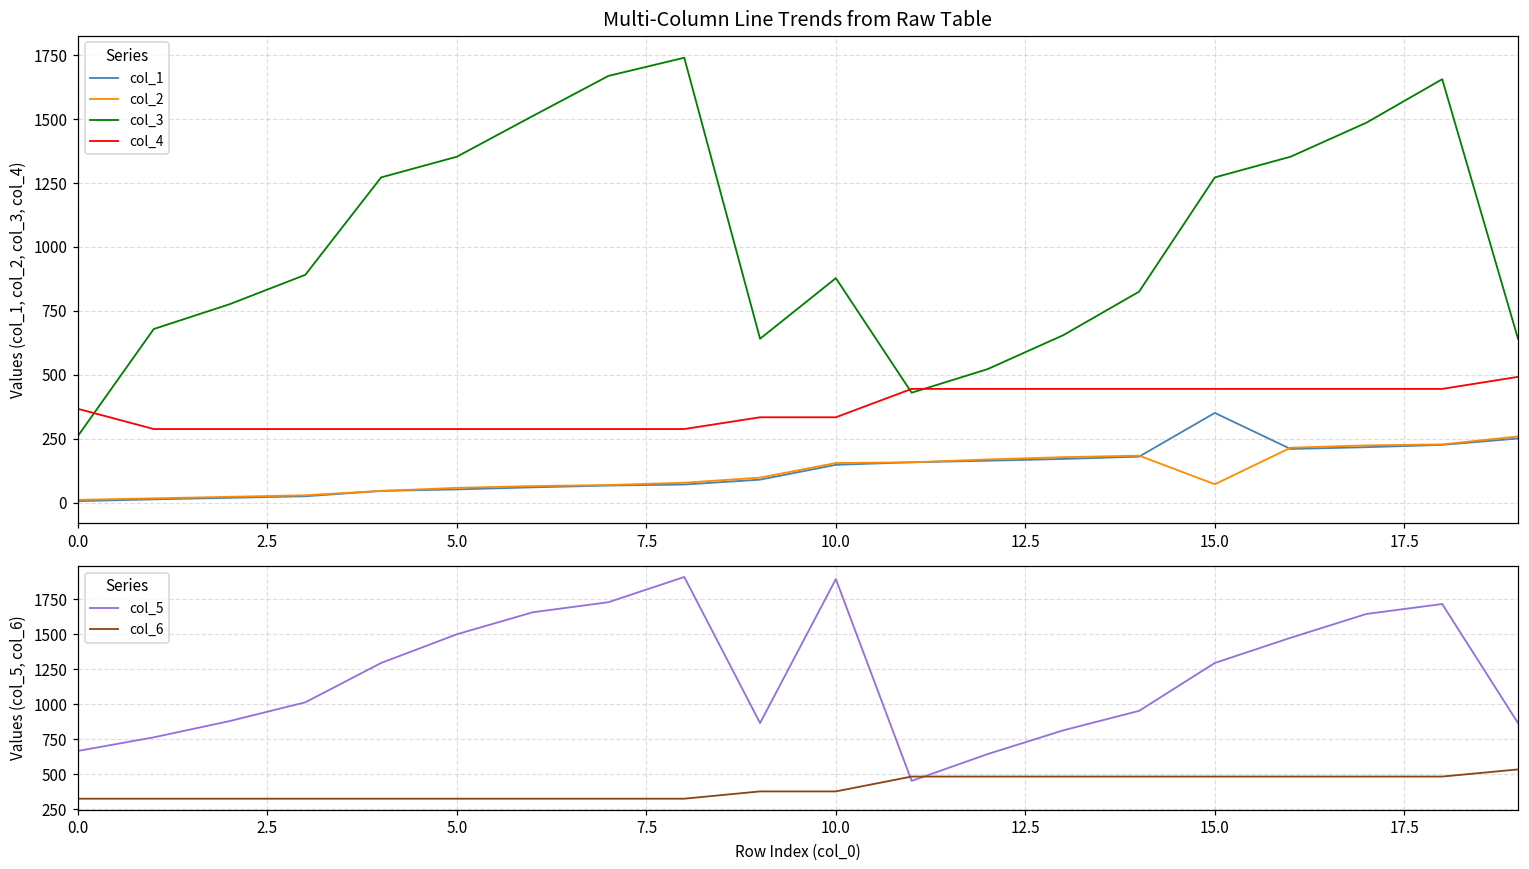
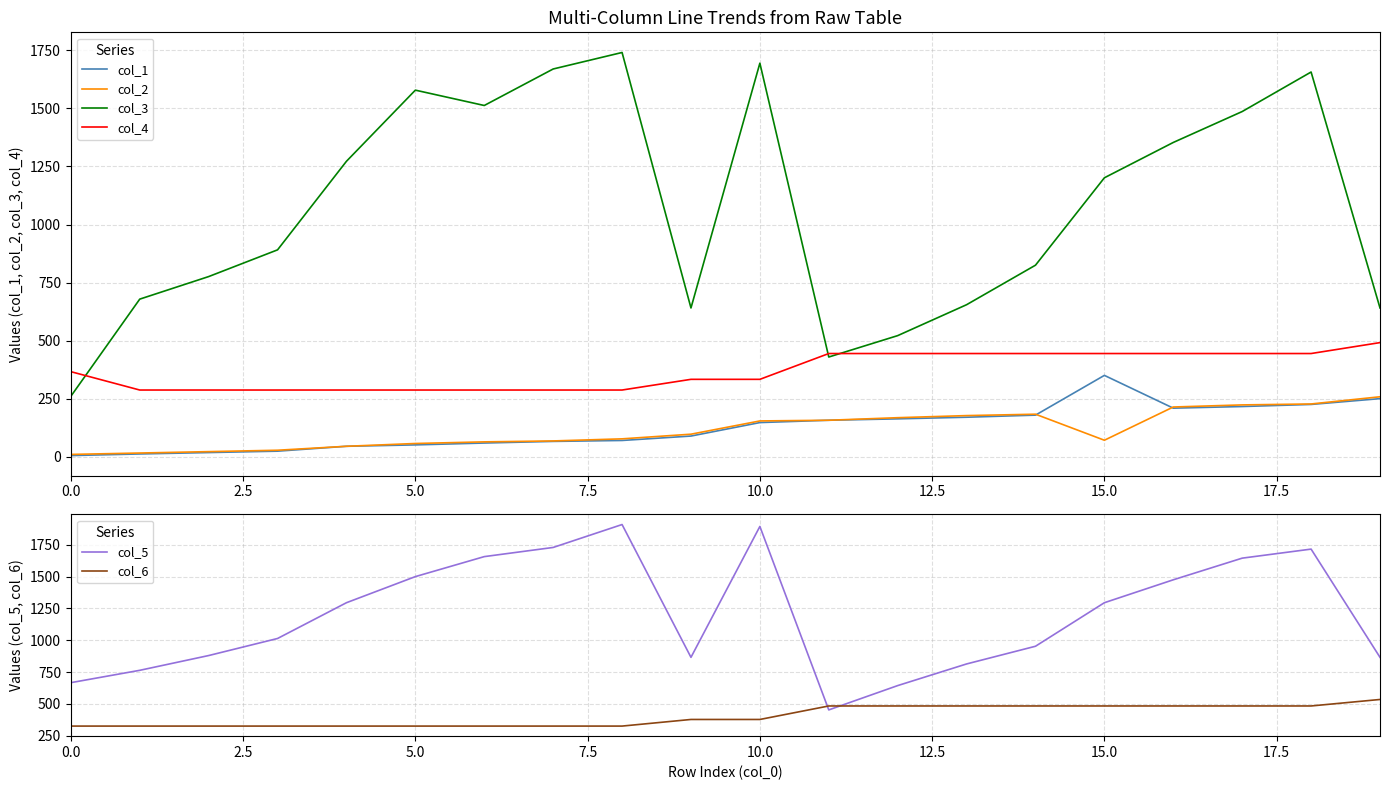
Multi-Column Line Trends from Raw Table, col_3, 5.0: 1350 -> 1580
Multi-Column Line Trends from Raw Table, col_3, 10.0: 880 -> 1690
Multi-Column Line Trends from Raw Table, col_3, 15.0: 1270 -> 1200
